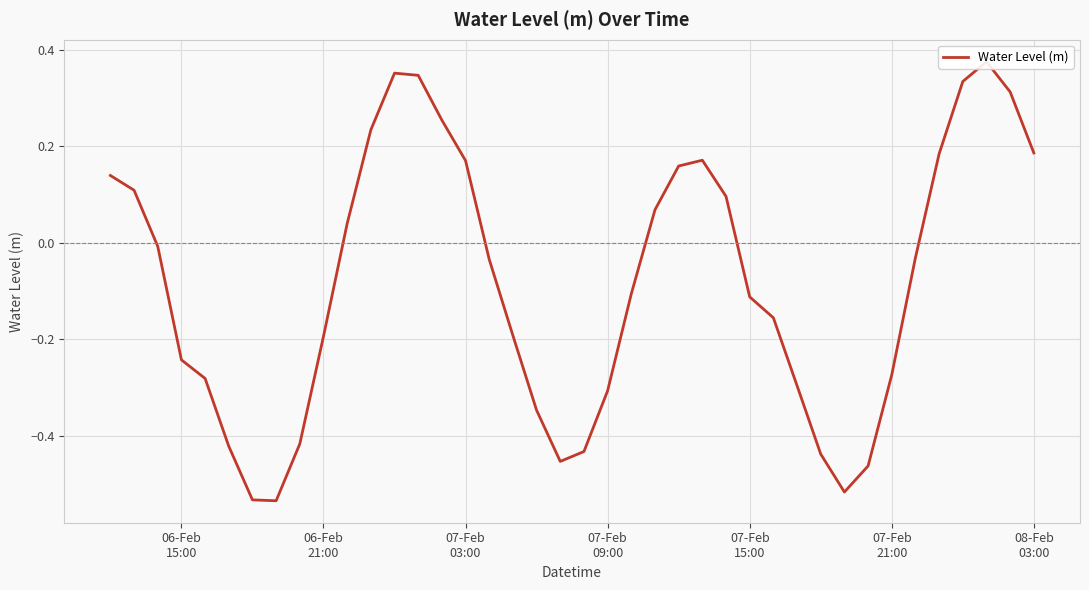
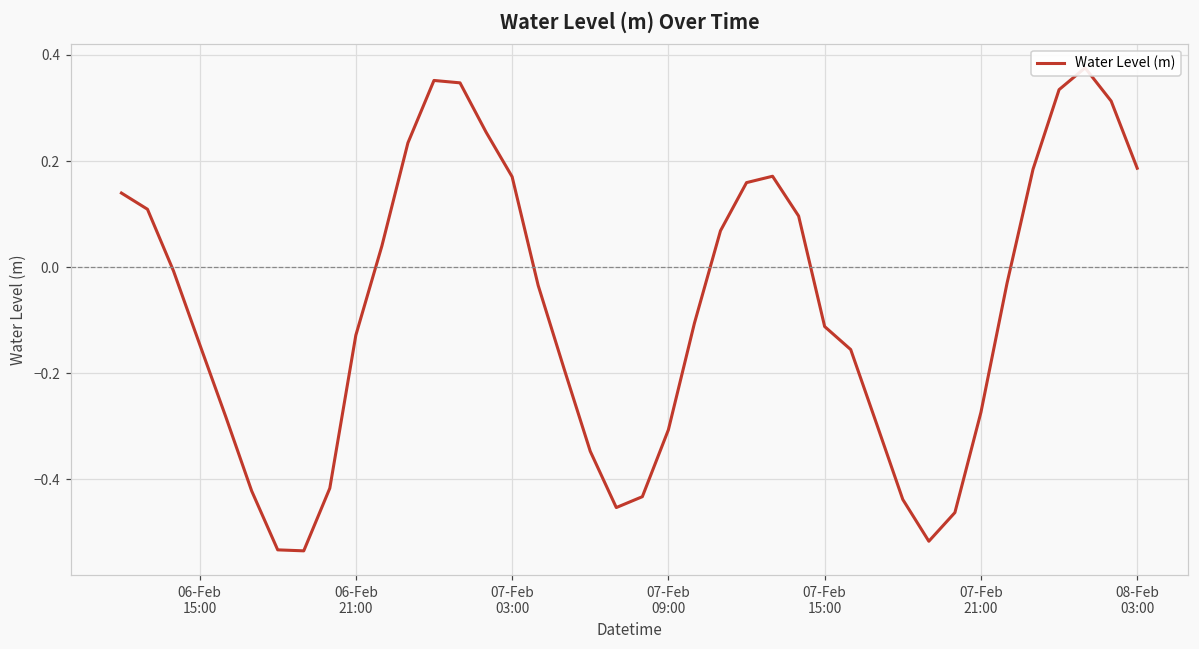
06-Feb 15:00: -0.24 -> -0.14
06-Feb 21:00: -0.19 -> -0.13
